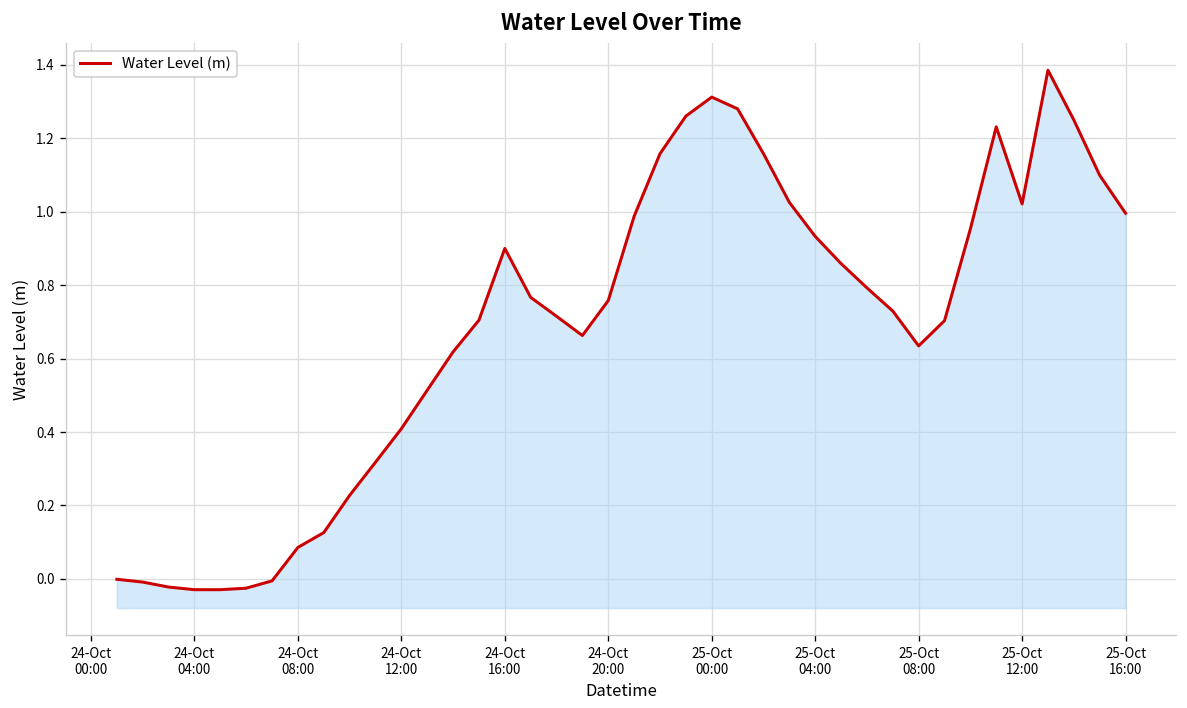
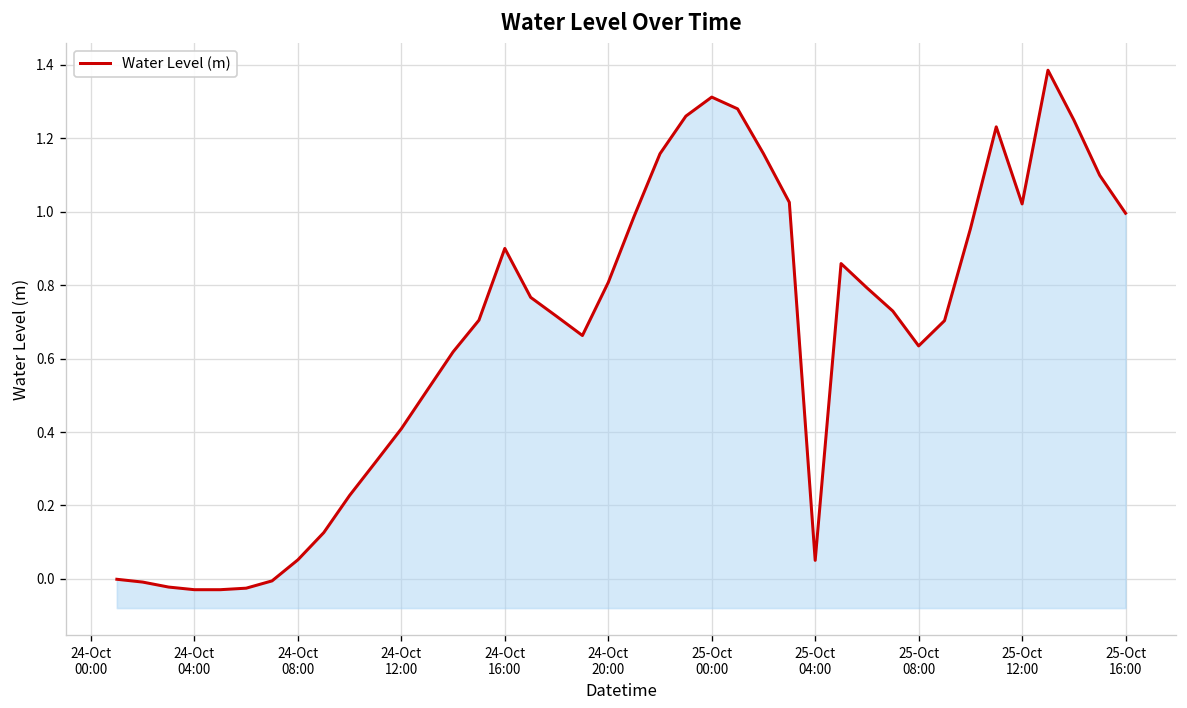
24-Oct 08:00: 0.09 -> 0.05
24-Oct 20:00: 0.76 -> 0.81
25-Oct 04:00: 0.93 -> 0.05
